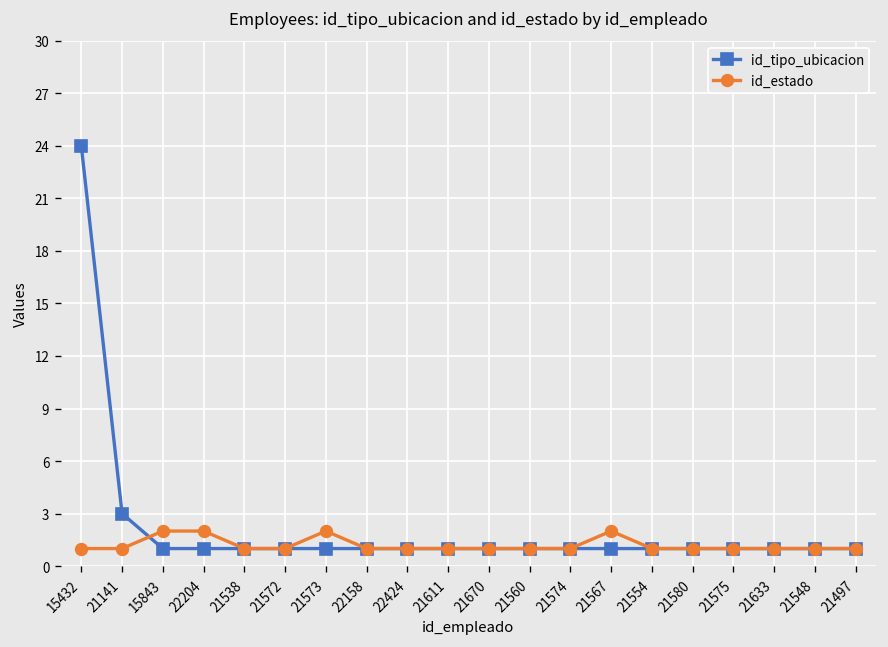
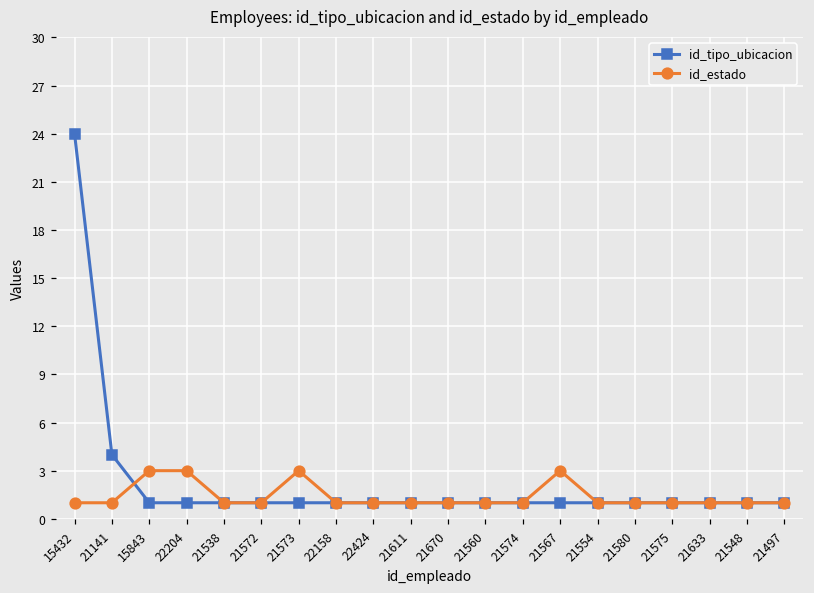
id_tipo_ubicacion, 21141: 3 -> 4
id_estado, 15843: 2 -> 3
id_estado, 22204: 2 -> 3
id_estado, 21573: 2 -> 3
id_estado, 21567: 2 -> 3
